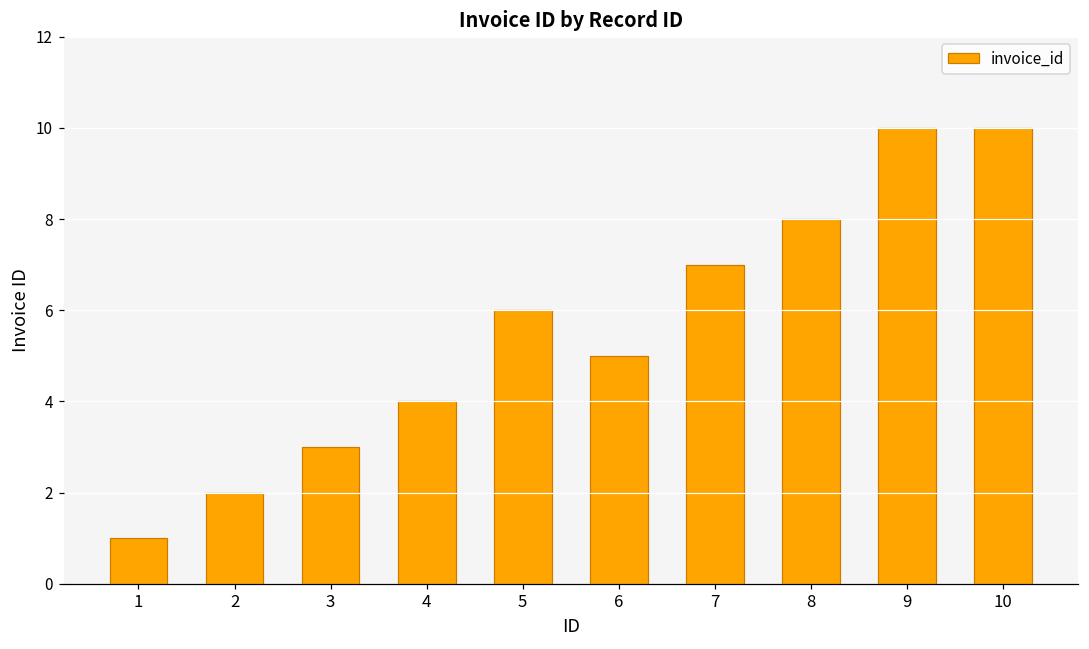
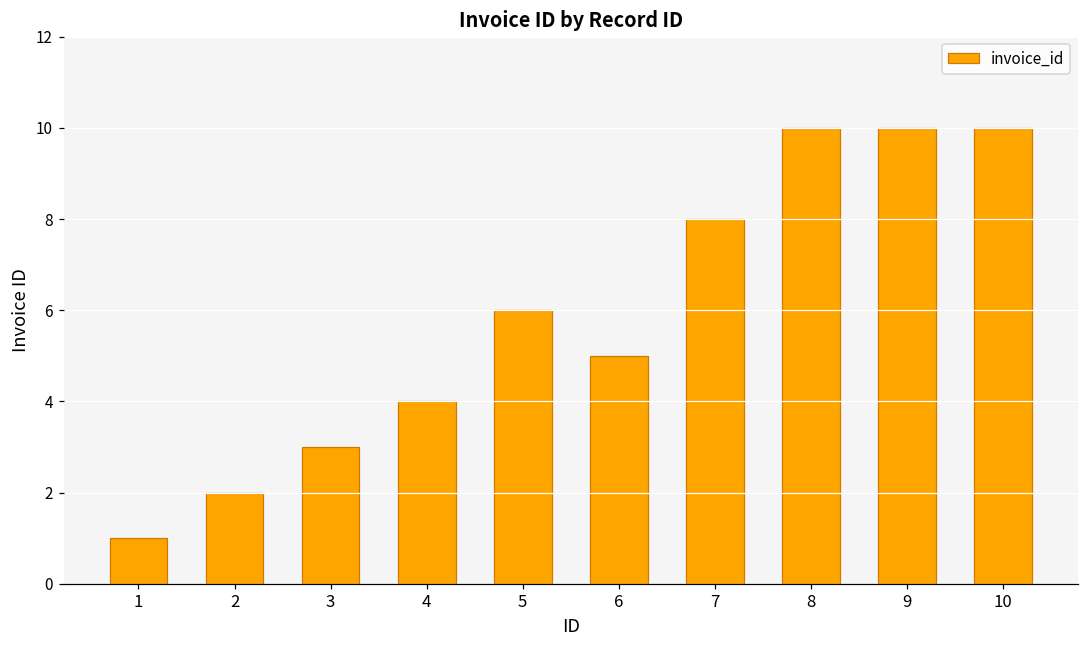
7: 7 -> 8
8: 8 -> 10
